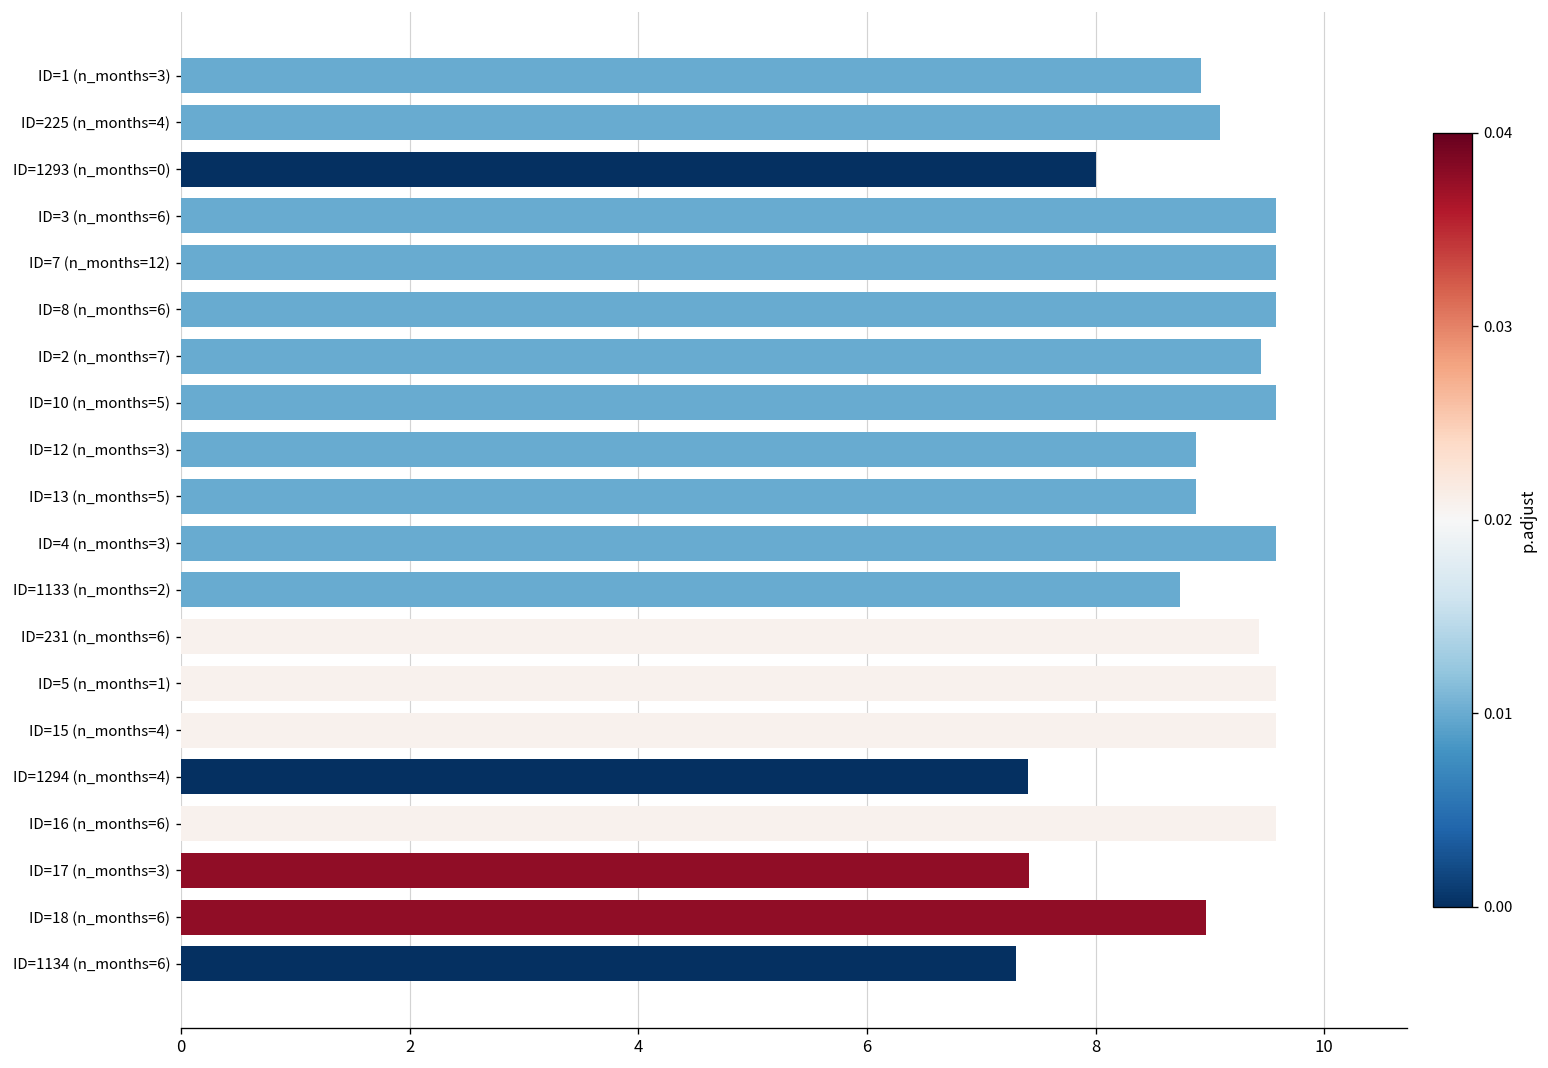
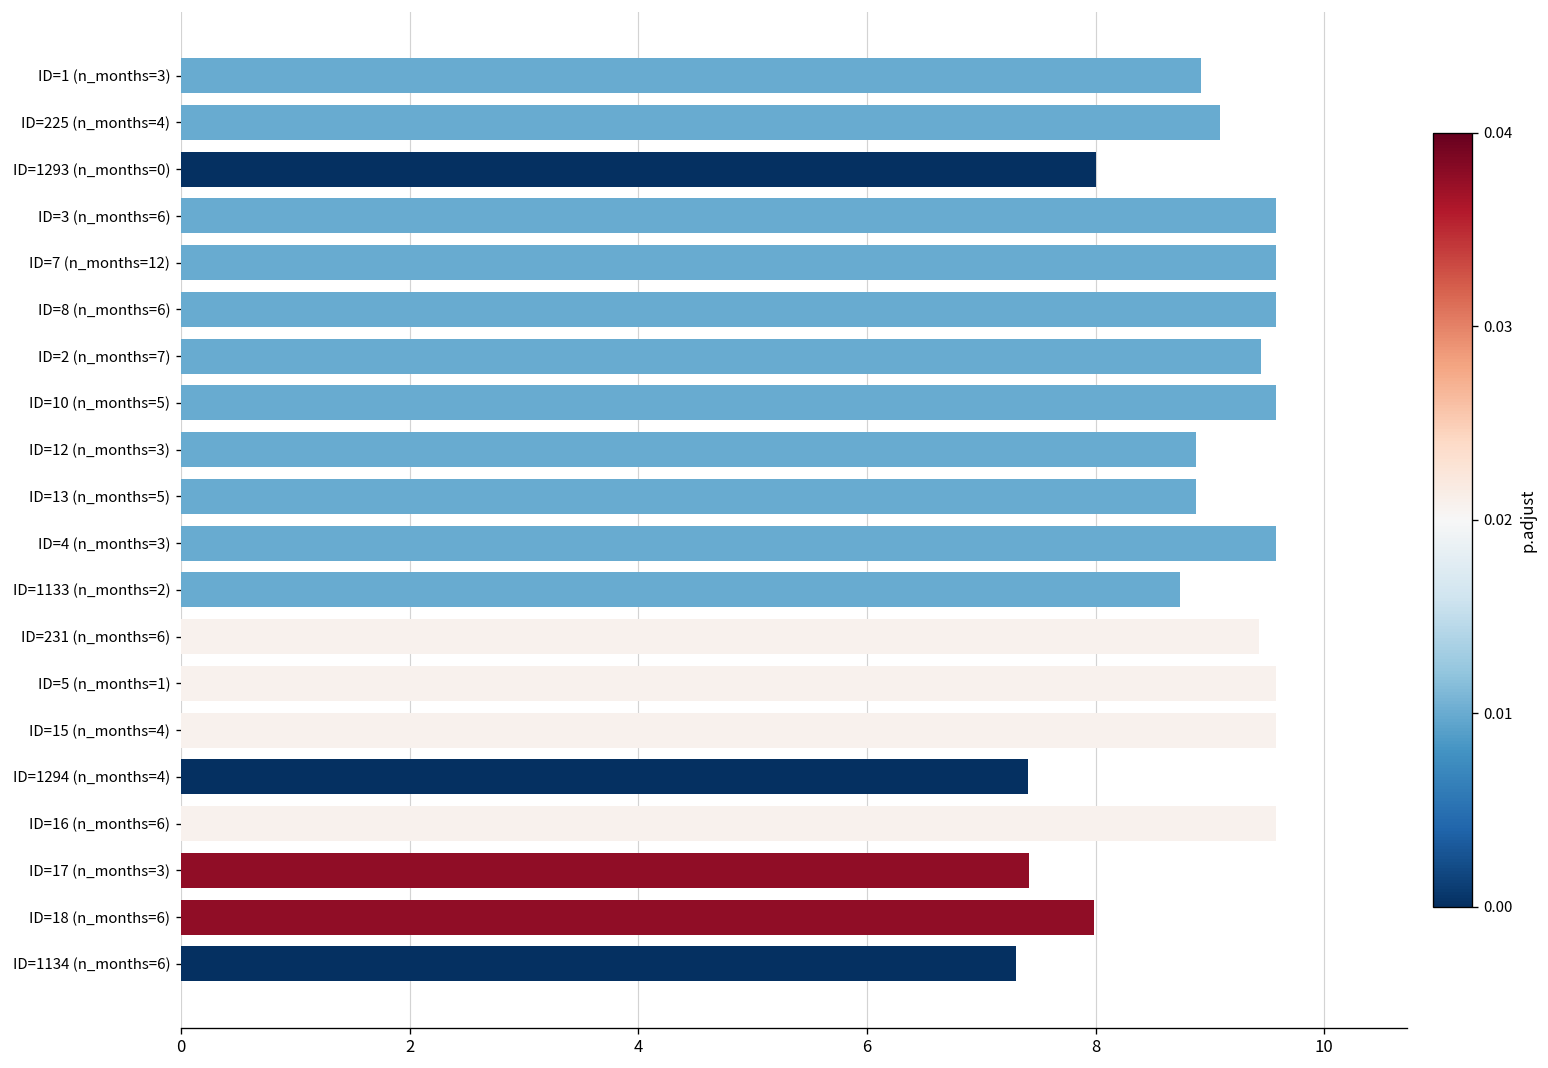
ID=18 (n_months=6): 9.0 -> 8.0
